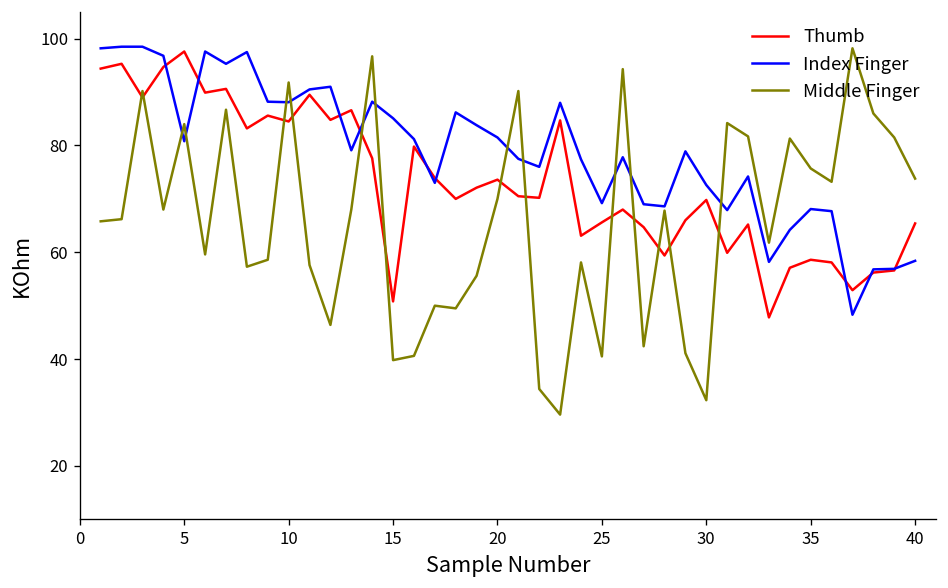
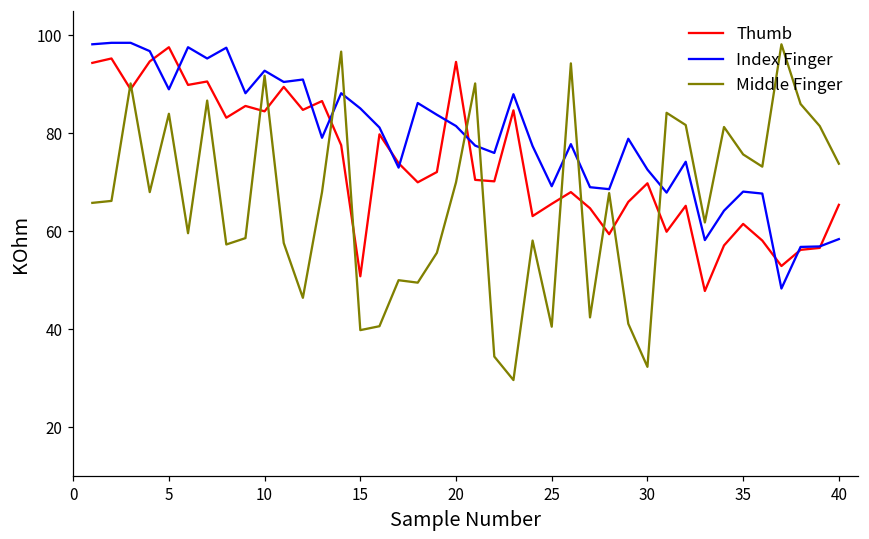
Index Finger, 5: 81 -> 89
Index Finger, 10: 88 -> 93
Thumb, 20: 74 -> 95
Thumb, 35: 59 -> 62
